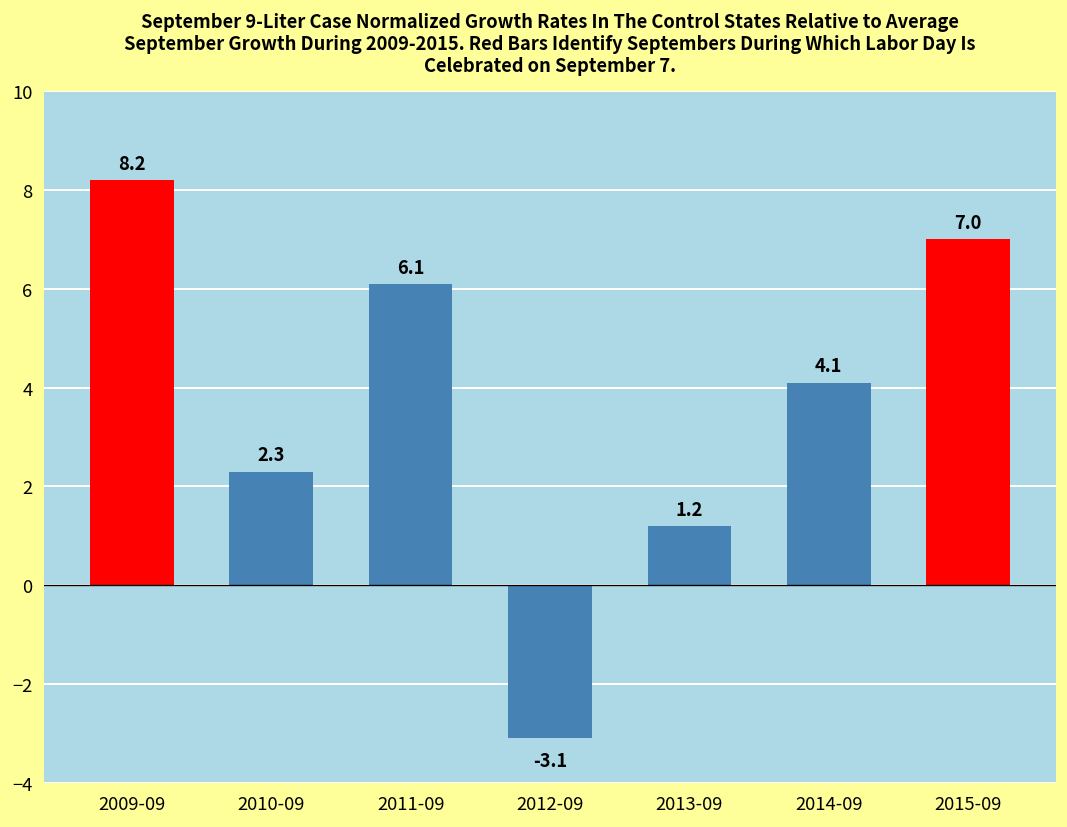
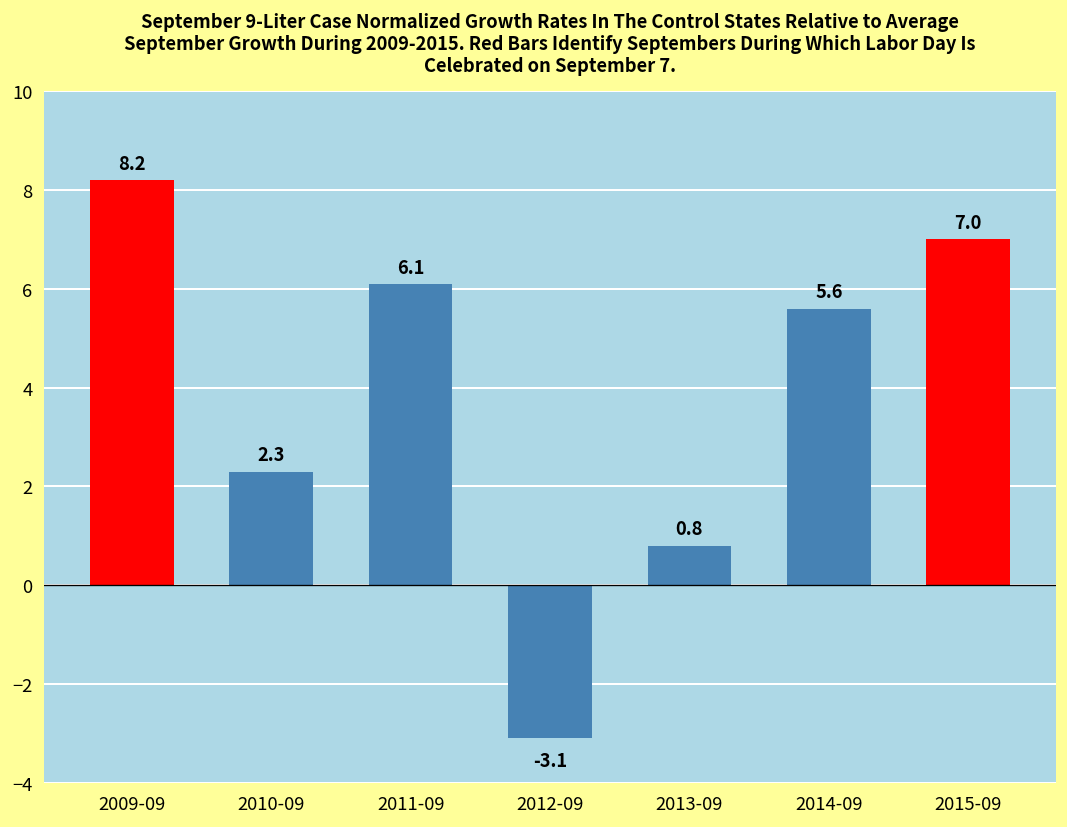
2013-09: 1.2 -> 0.8
2014-09: 4.1 -> 5.6
